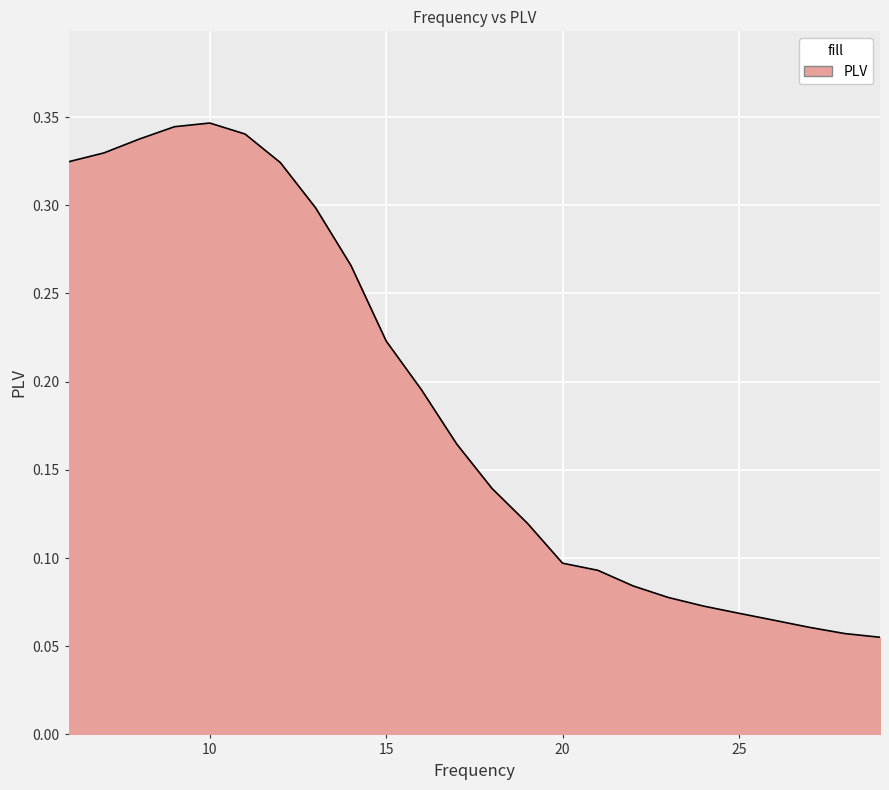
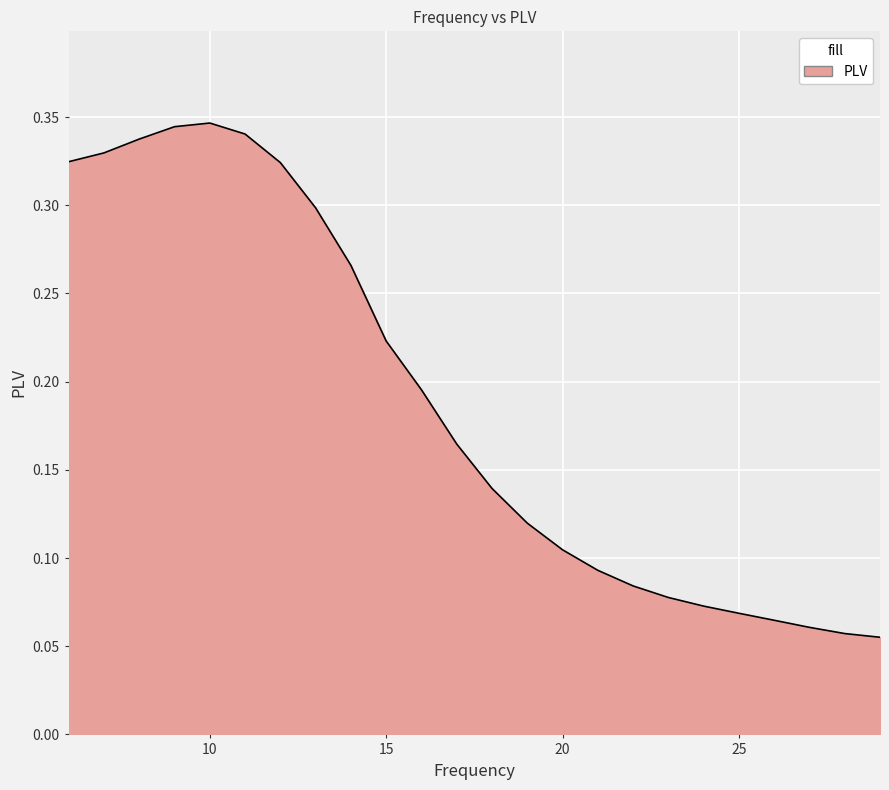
20: 0.097 -> 0.105
